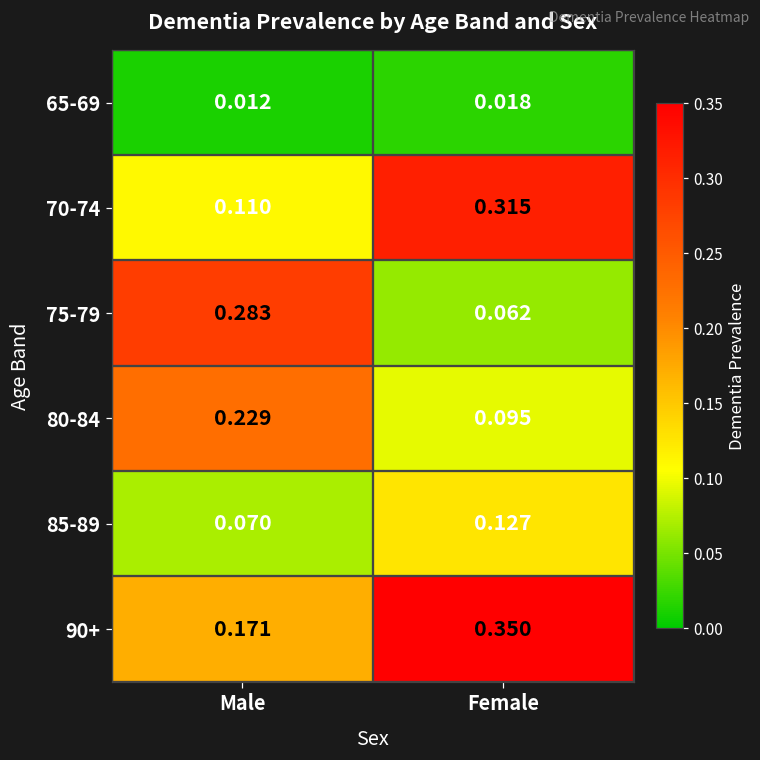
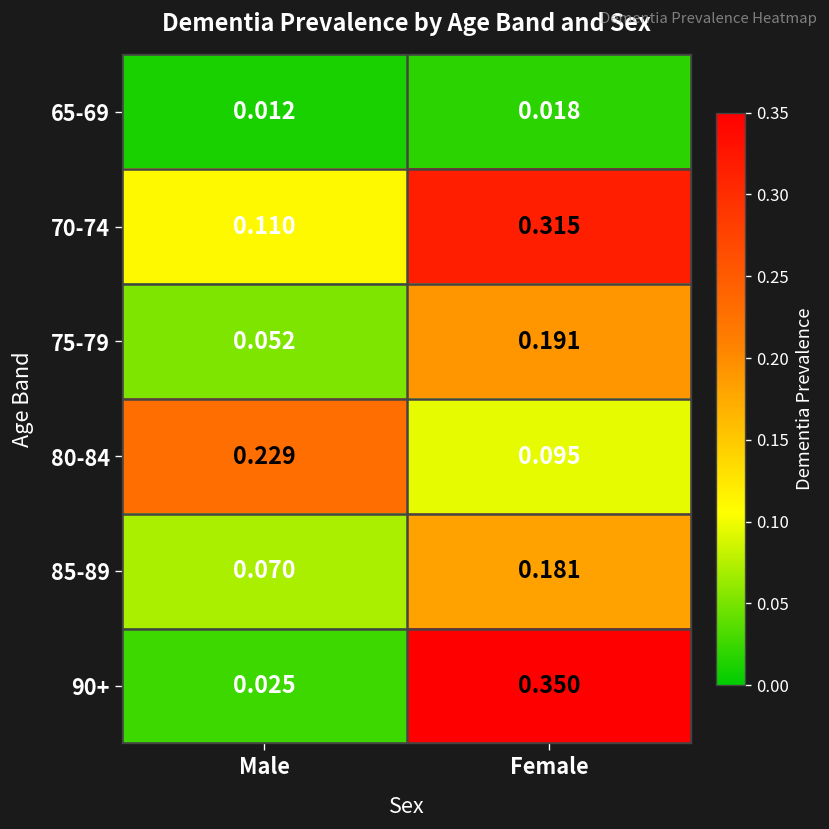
75-79, Male: 0.283 -> 0.052
75-79, Female: 0.062 -> 0.191
85-89, Female: 0.127 -> 0.181
90+, Male: 0.171 -> 0.025
